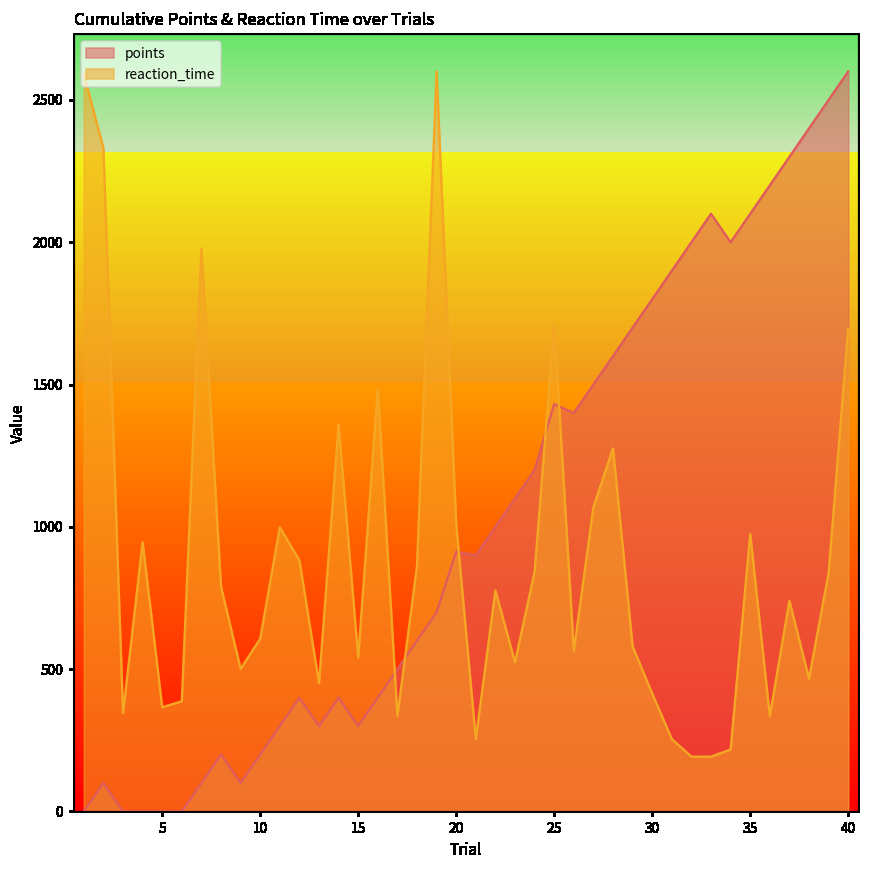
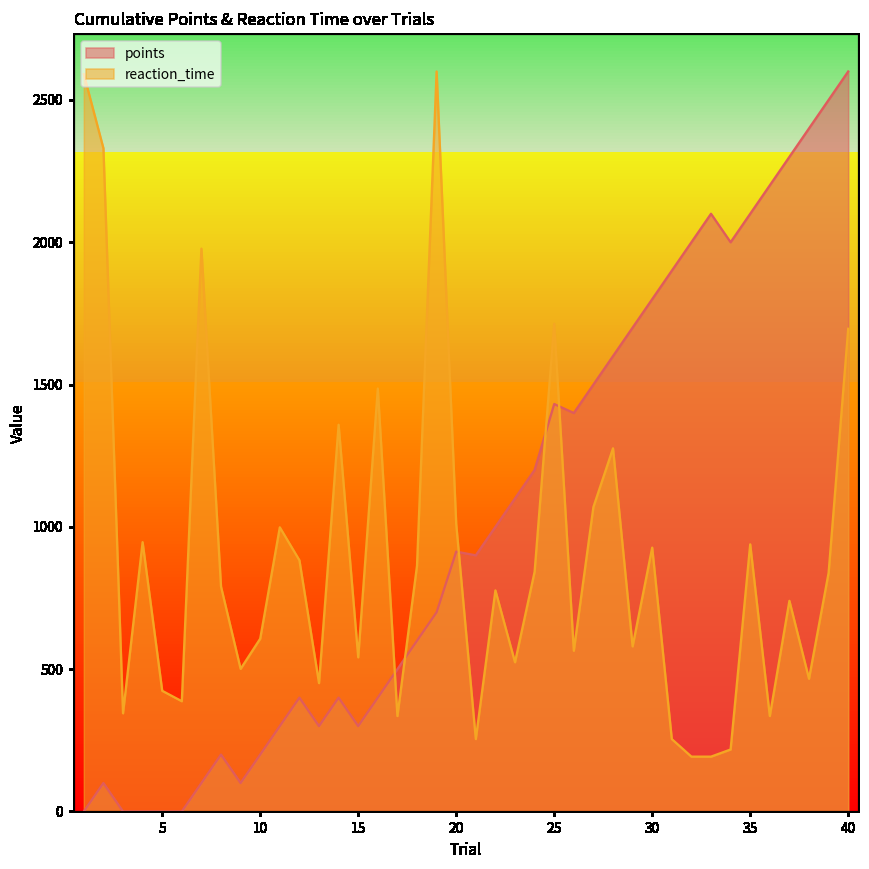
reaction_time, 5: 370 -> 420
reaction_time, 30: 410 -> 930
reaction_time, 35: 980 -> 940
